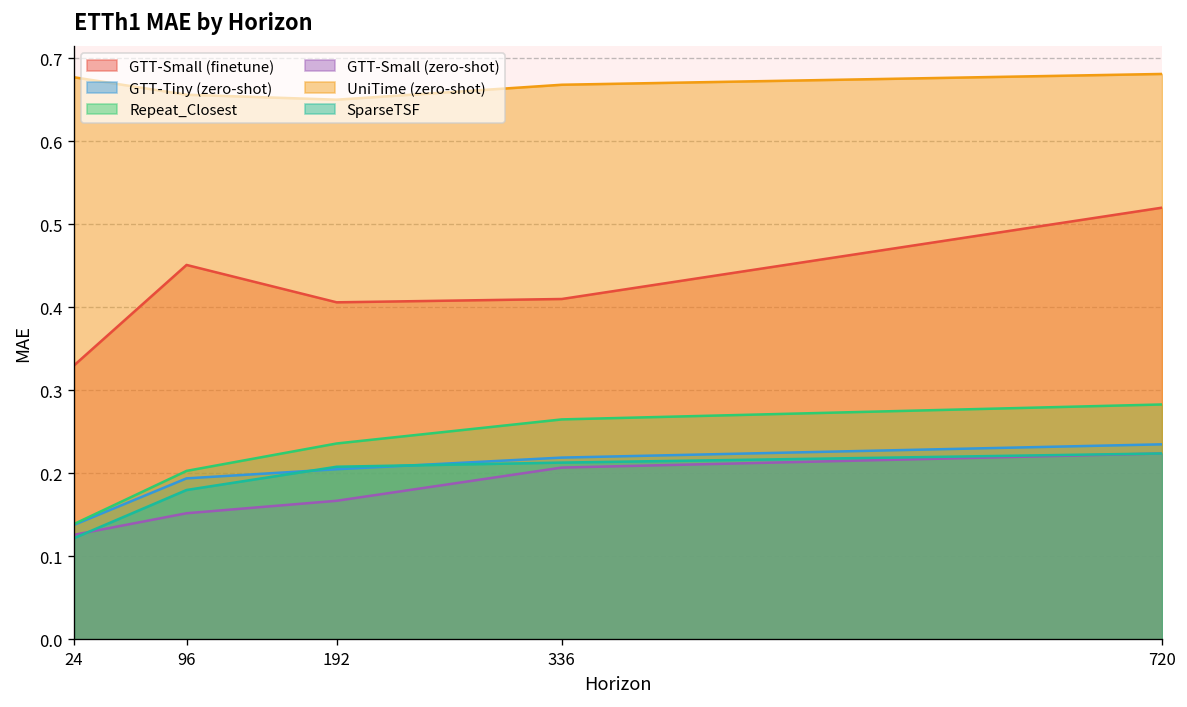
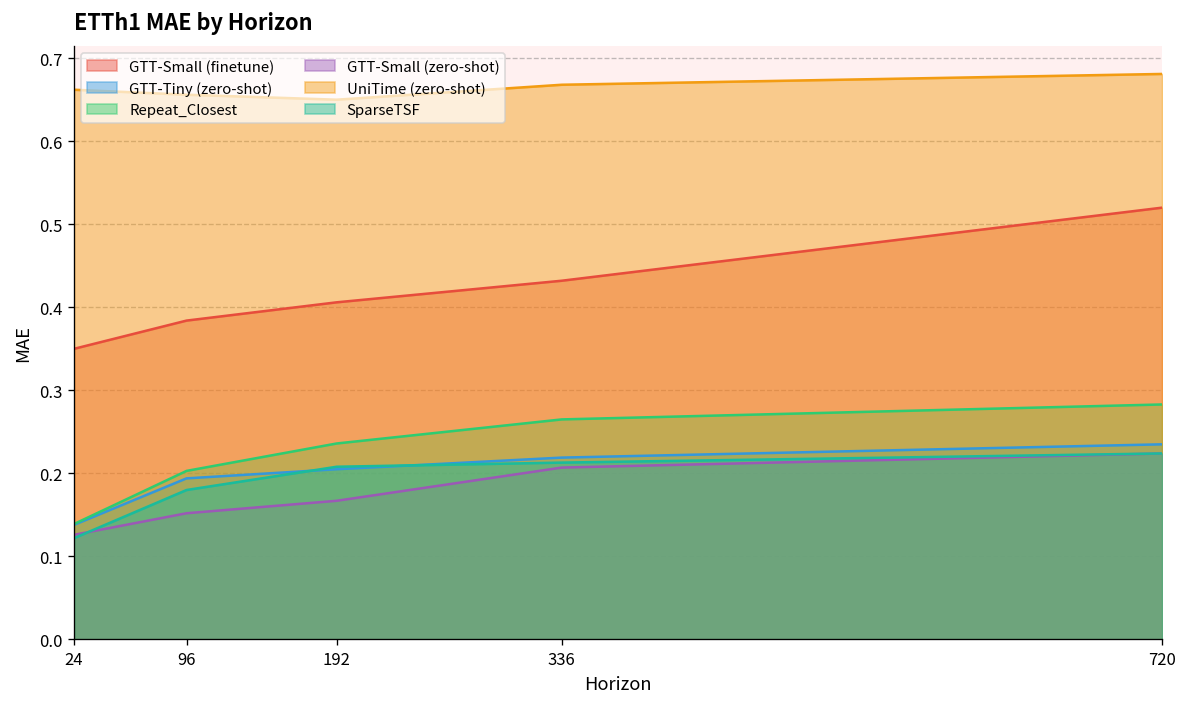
GTT-Small (finetune), 24: 0.33 -> 0.35
UniTime (zero-shot), 24: 0.68 -> 0.66
GTT-Small (finetune), 96: 0.45 -> 0.38
GTT-Small (finetune), 336: 0.41 -> 0.43
